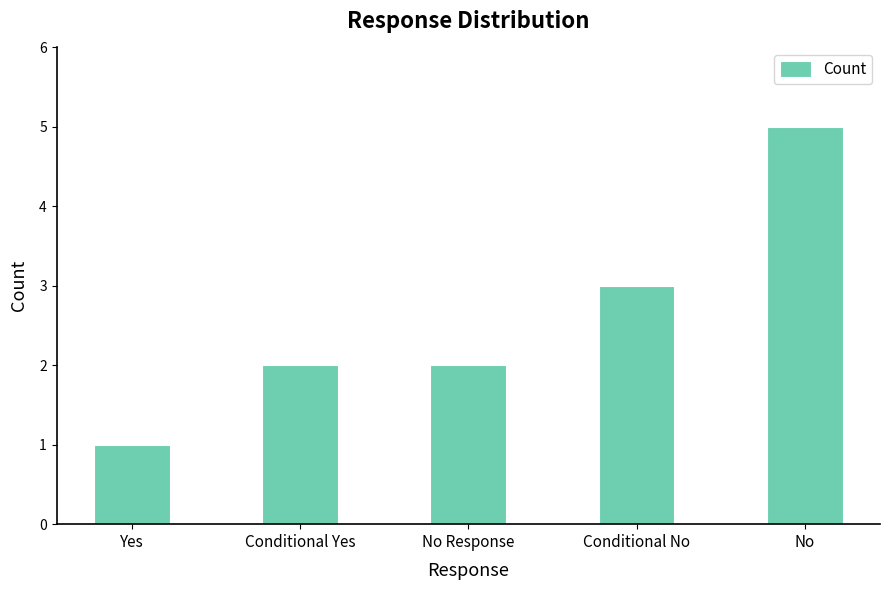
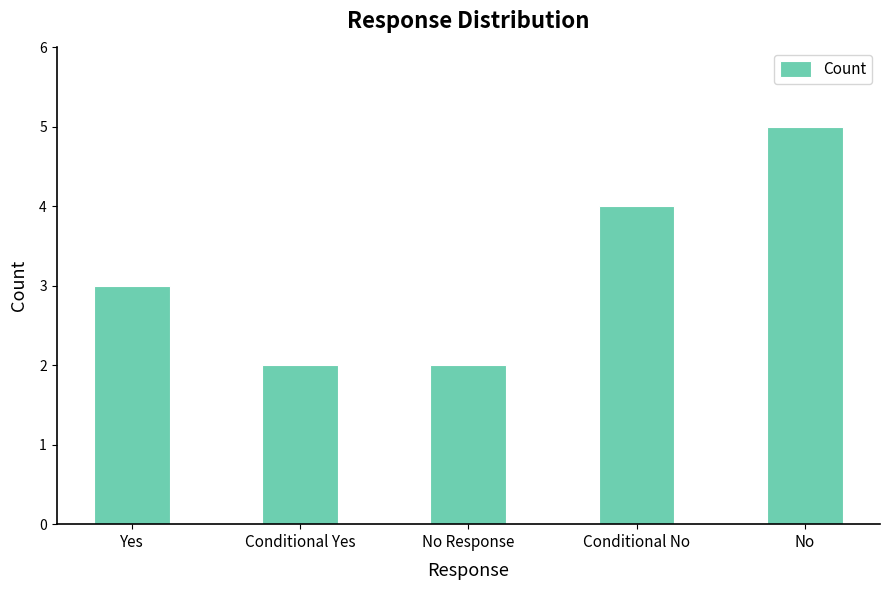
Yes: 1 -> 3
Conditional No: 3 -> 4
